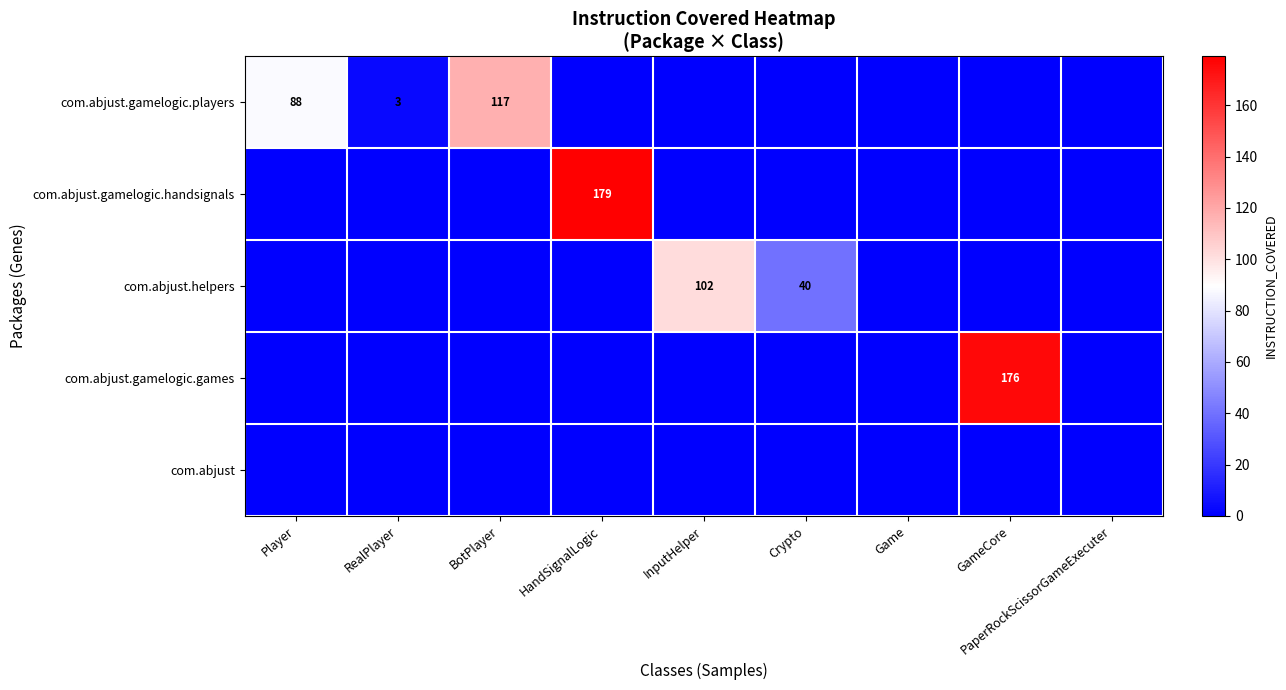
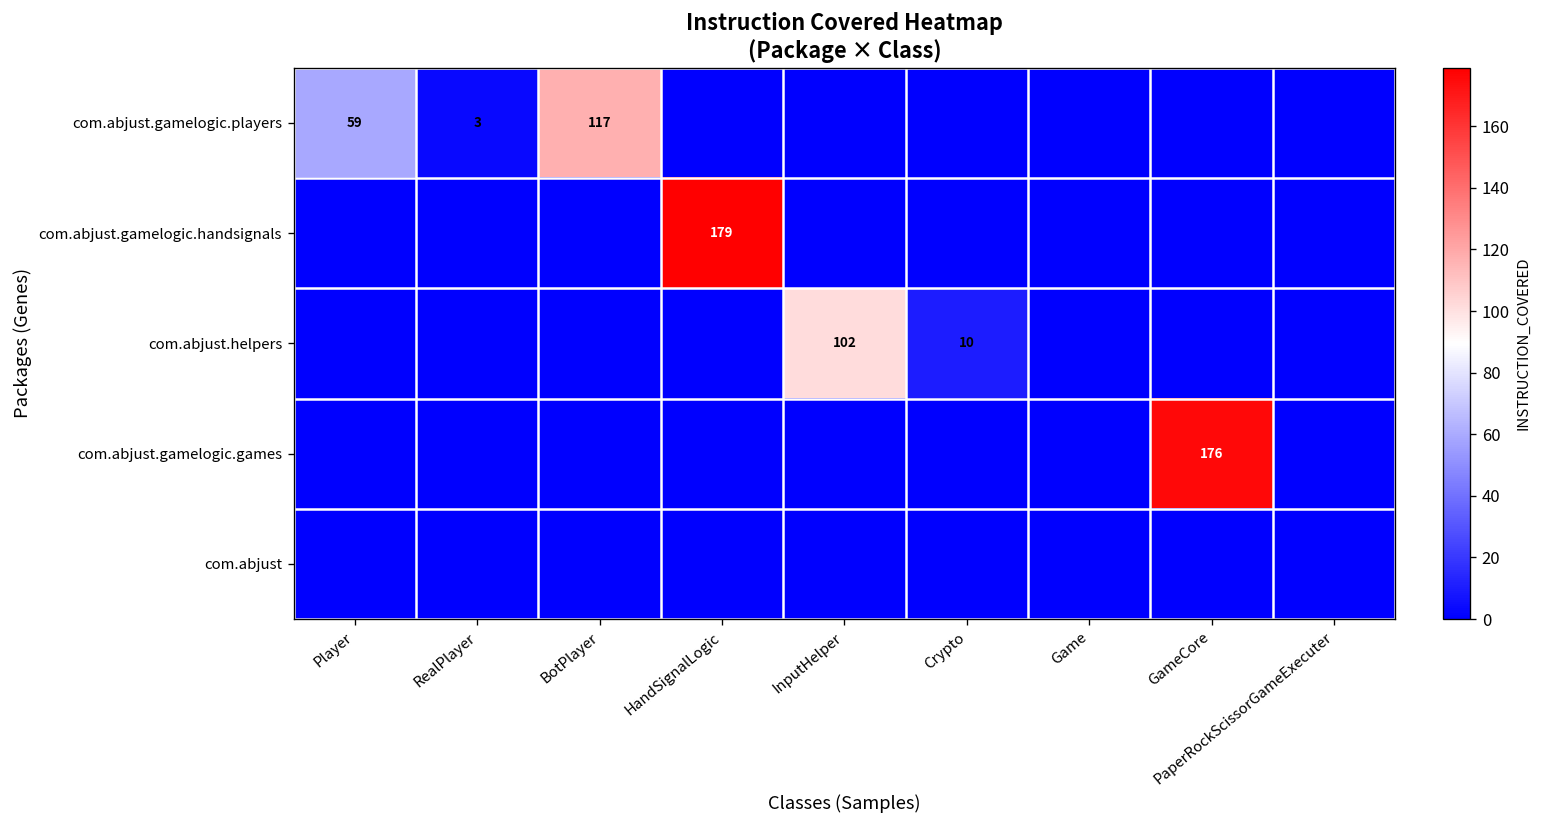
com.abjust.gamelogic.players, Player: 88 -> 59
com.abjust.helpers, Crypto: 40 -> 10
